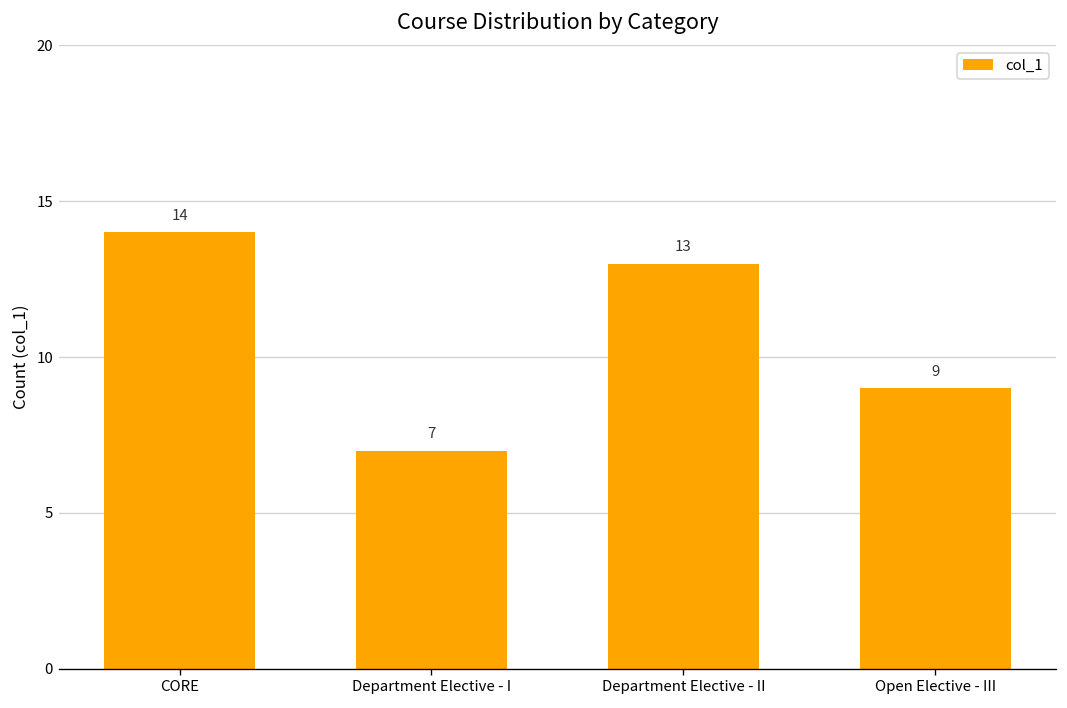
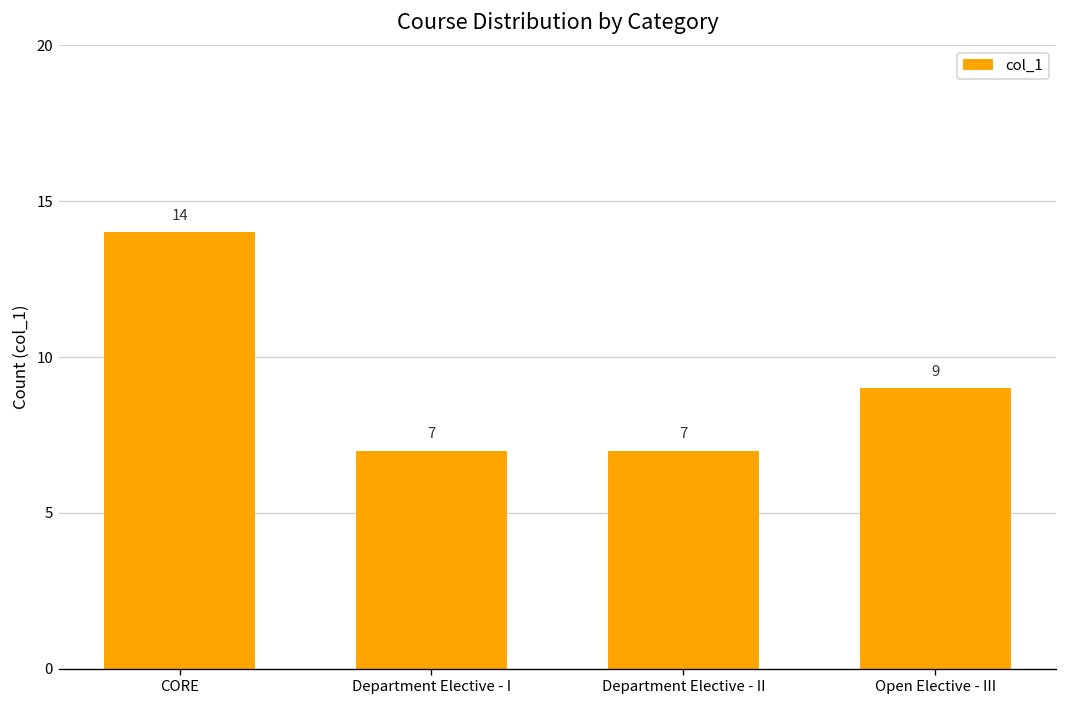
Department Elective - II: 13 -> 7
